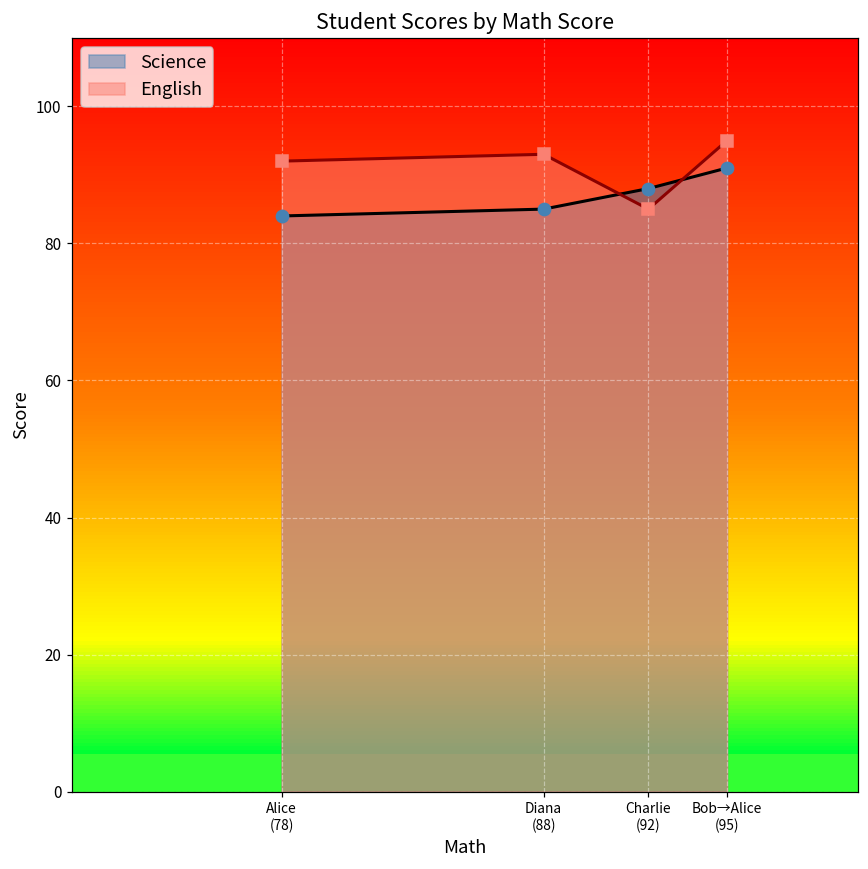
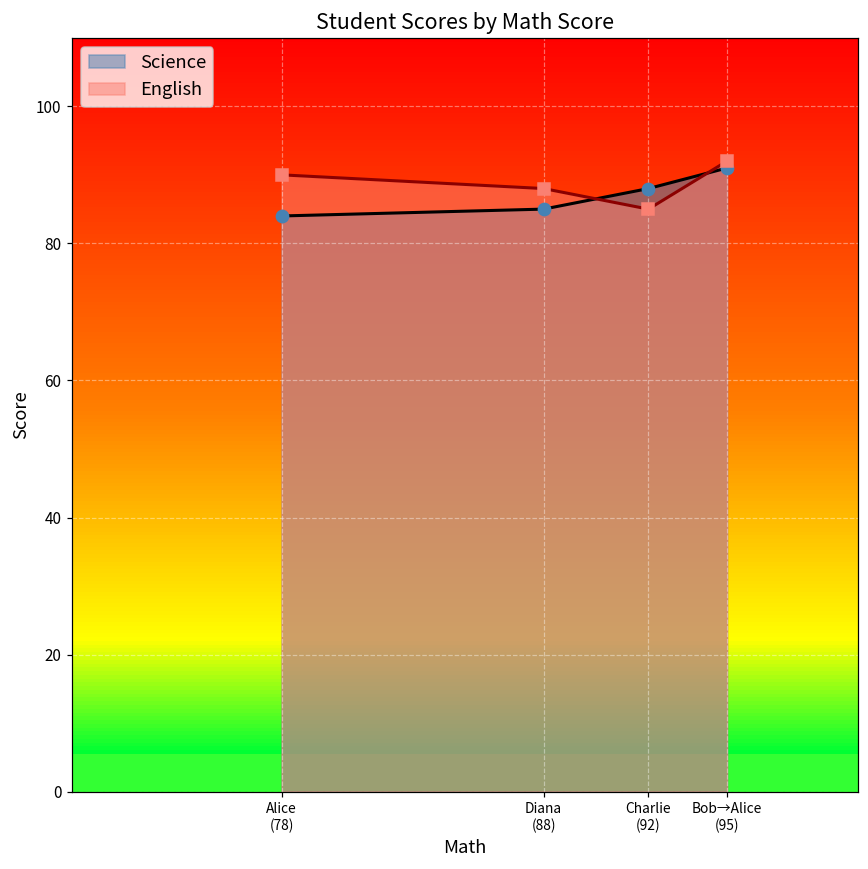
English, Alice (78): 92 -> 90
English, Diana (88): 93 -> 88
English, Bob→Alice (95): 95 -> 92
